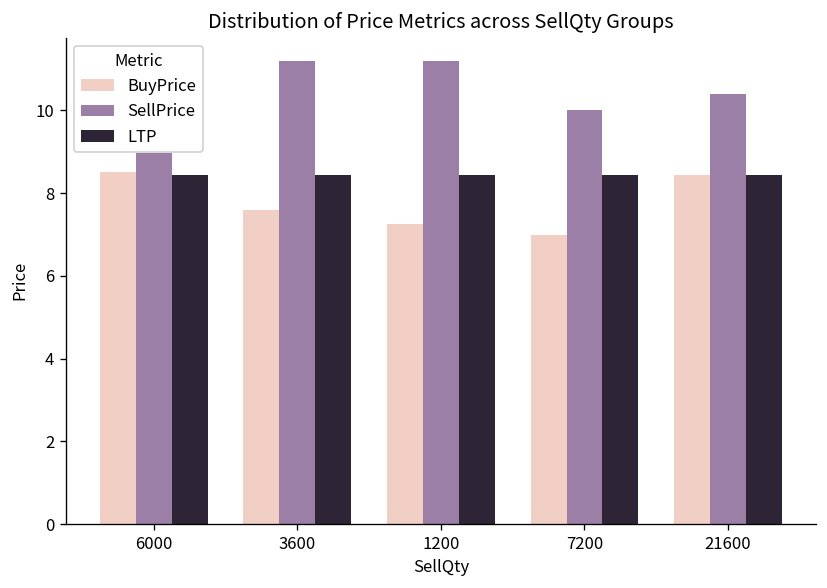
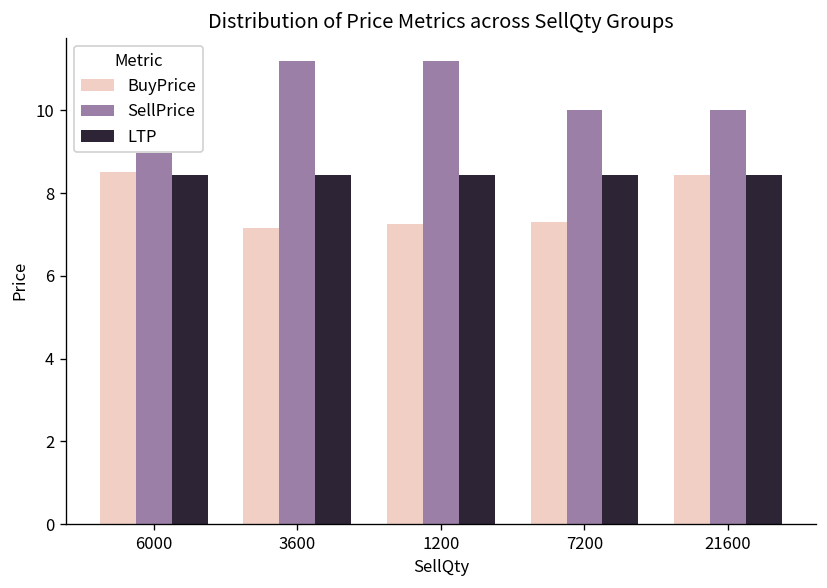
BuyPrice, 3600: 7.6 -> 7.2
BuyPrice, 7200: 7.0 -> 7.3
SellPrice, 21600: 10.4 -> 10.0
